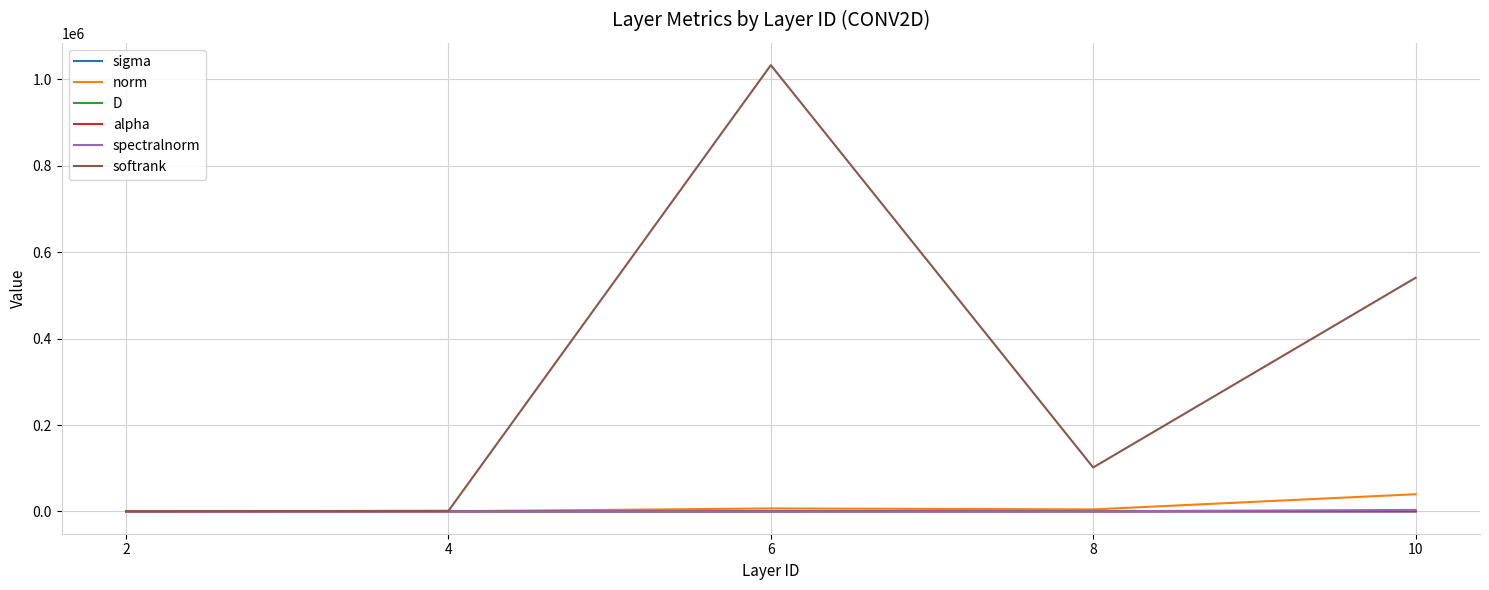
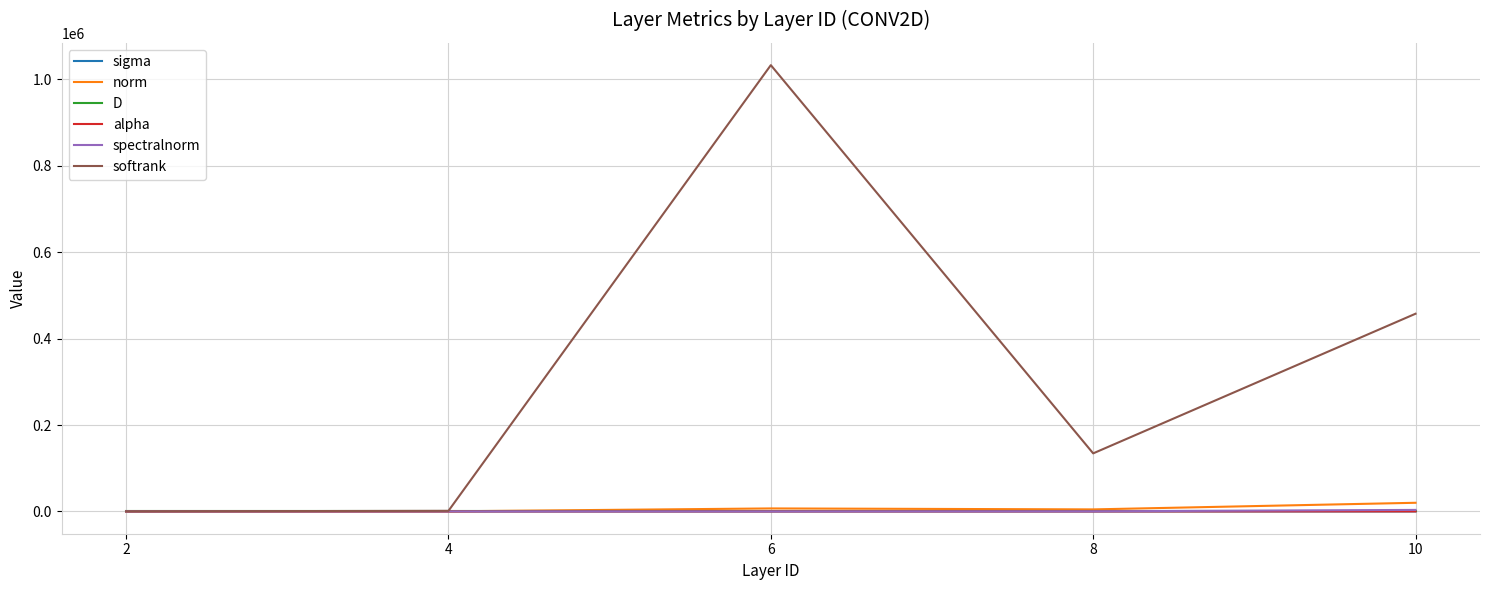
softrank, 8: 100000 -> 130000
norm, 10: 40000 -> 20000
softrank, 10: 540000 -> 460000
